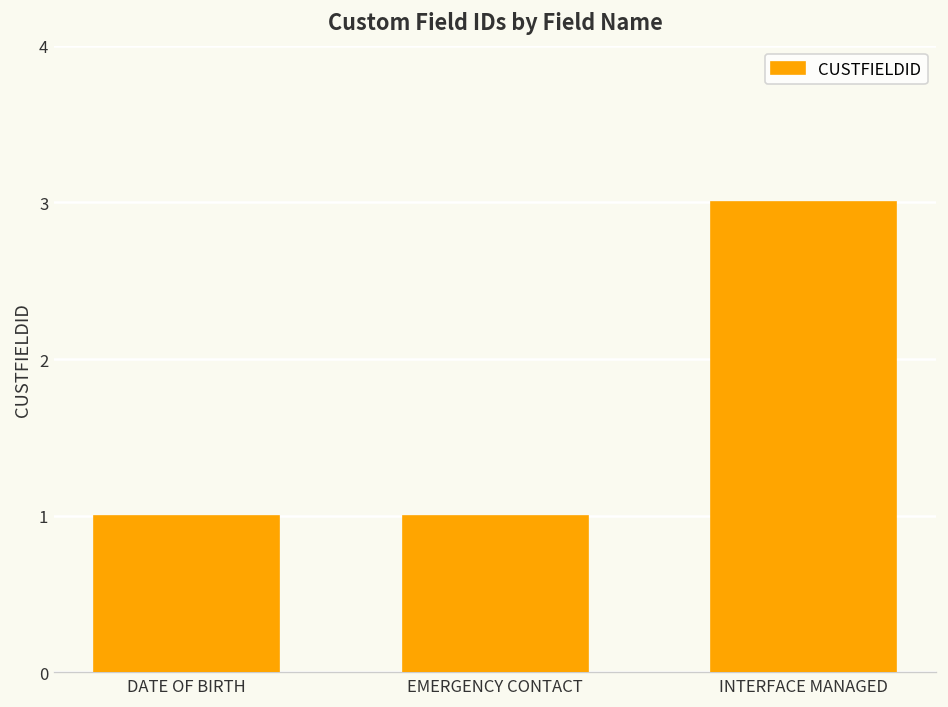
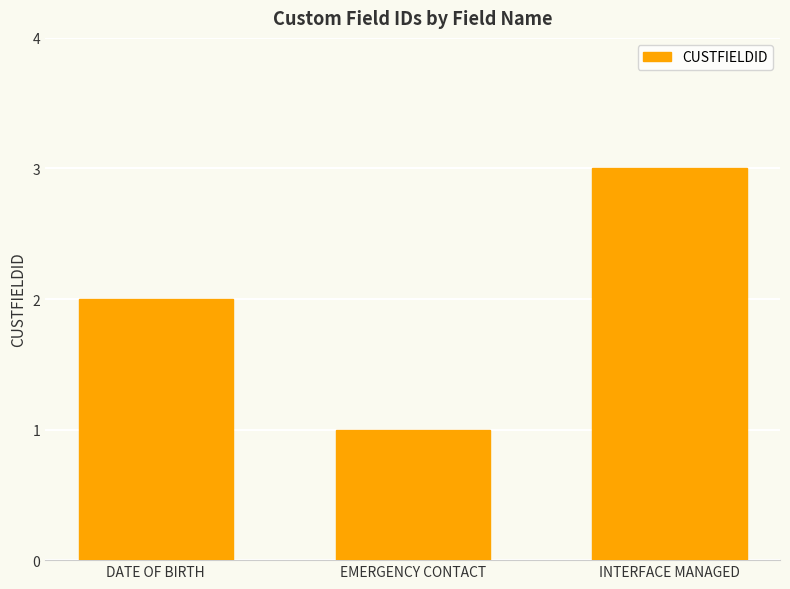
DATE OF BIRTH: 1 -> 2
